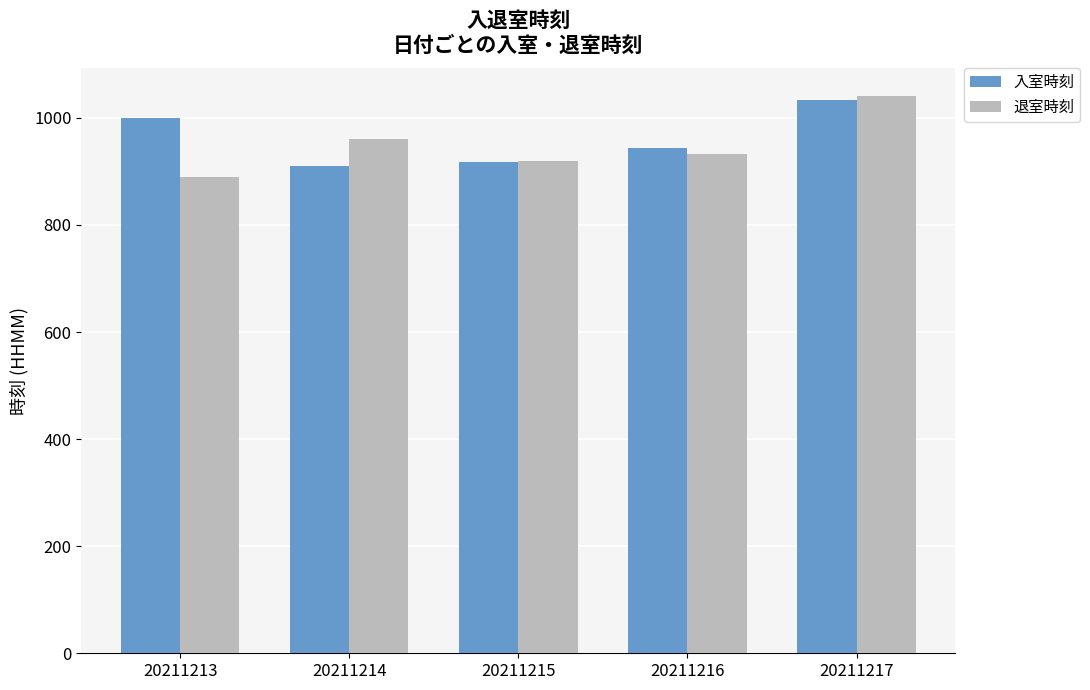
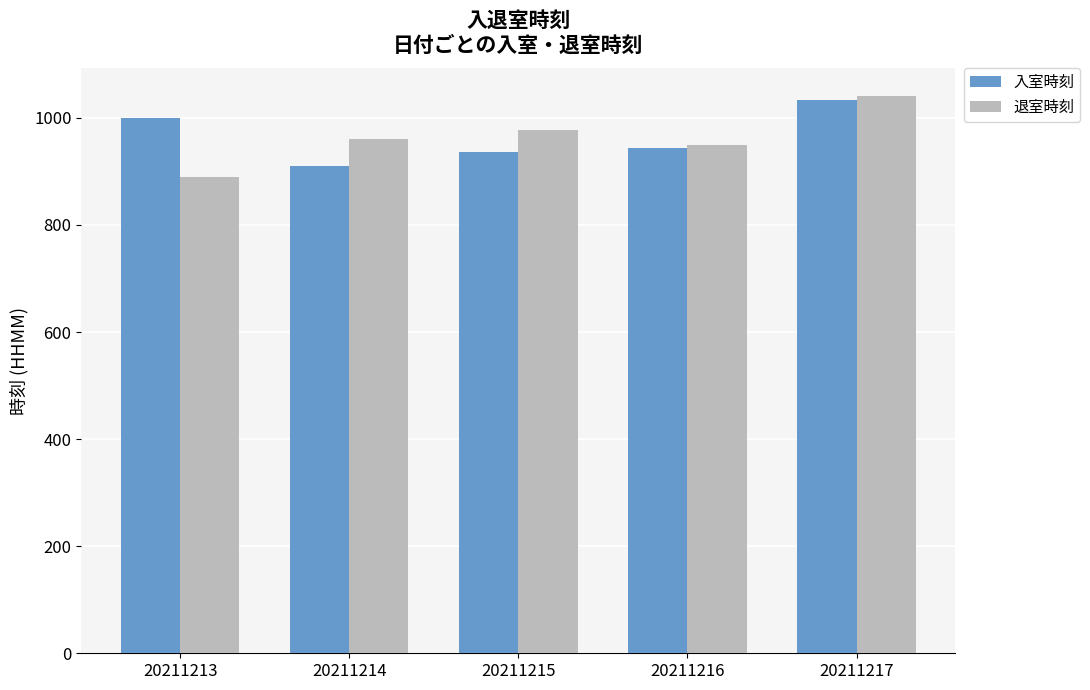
入室時刻, 20211215: 920 -> 940
退室時刻, 20211215: 920 -> 980
退室時刻, 20211216: 930 -> 950
